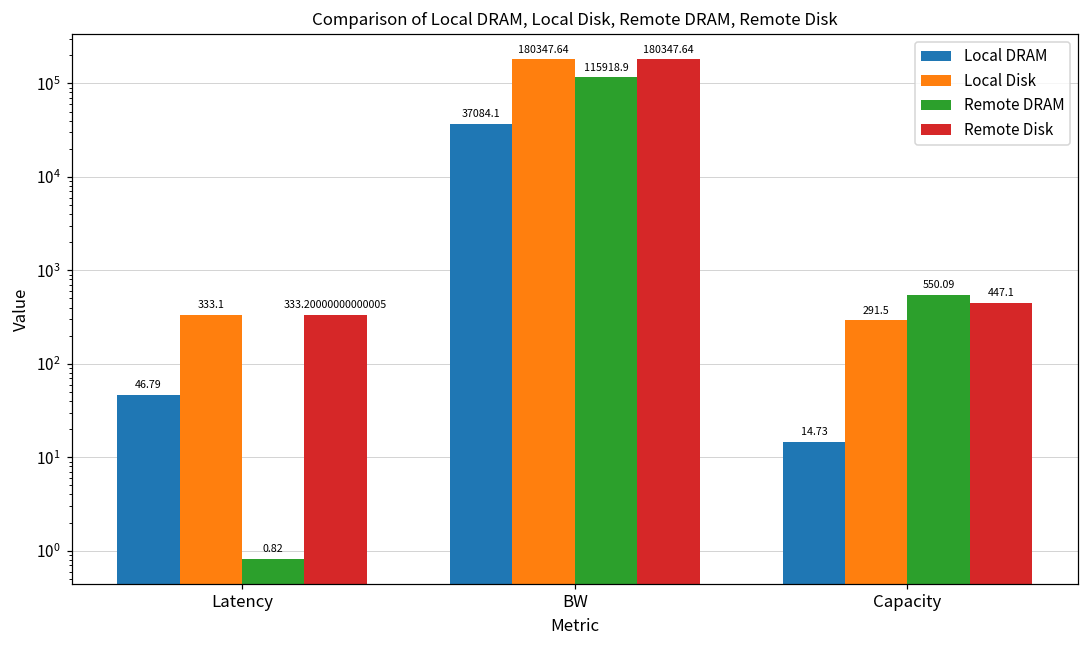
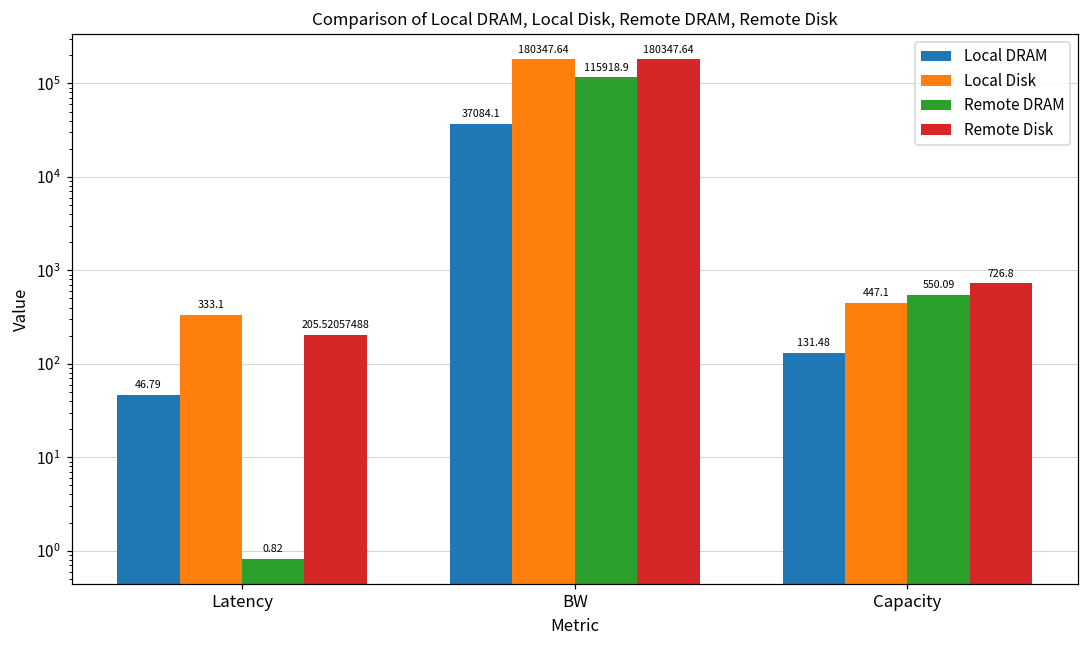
Remote Disk, Latency: 333.20000000000005 -> 205.52057488
Local DRAM, Capacity: 14.73 -> 131.48
Local Disk, Capacity: 291.5 -> 447.1
Remote Disk, Capacity: 447.1 -> 726.8
